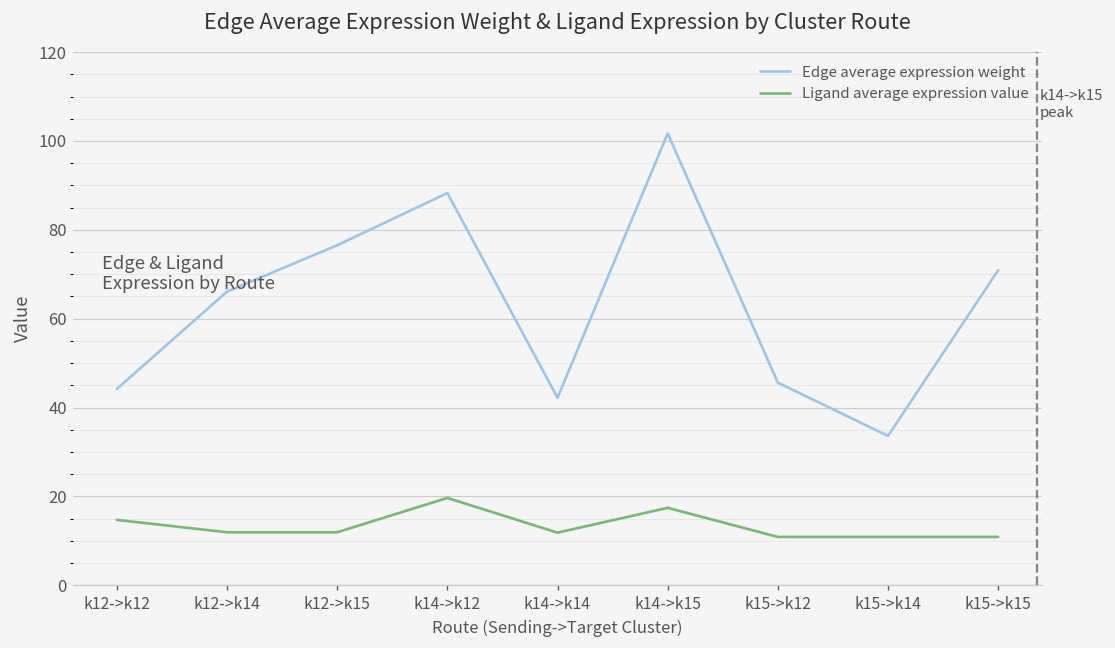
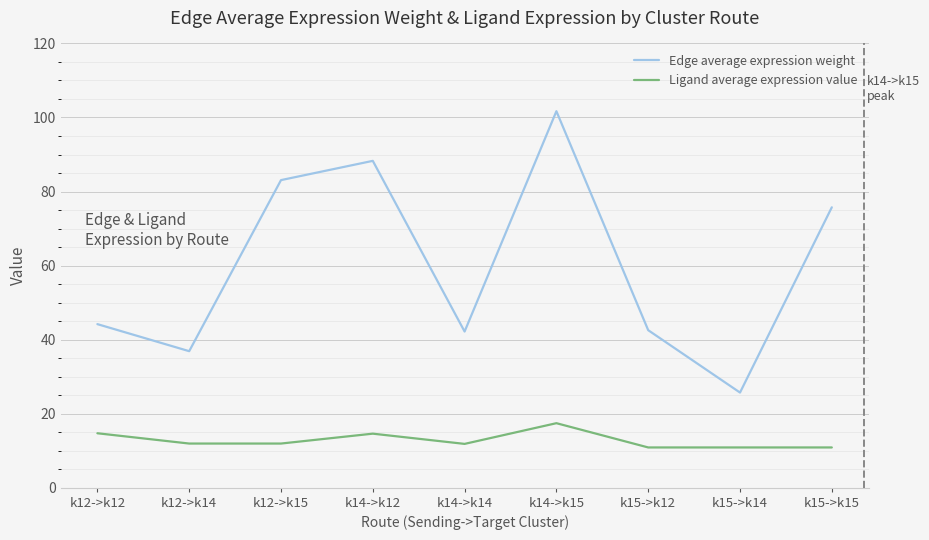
Edge average expression weight, k12->k14: 66 -> 37
Edge average expression weight, k12->k15: 77 -> 83
Ligand average expression value, k14->k12: 20 -> 15
Edge average expression weight, k15->k12: 46 -> 43
Edge average expression weight, k15->k14: 34 -> 26
Edge average expression weight, k15->k15: 71 -> 76
